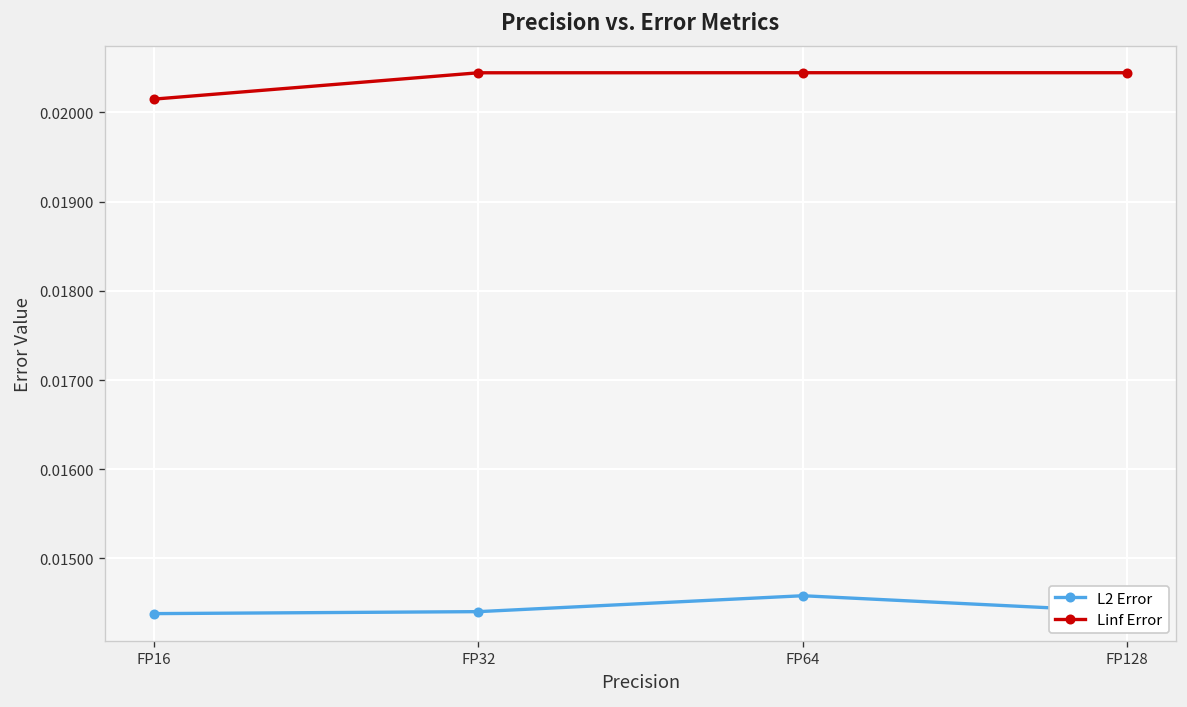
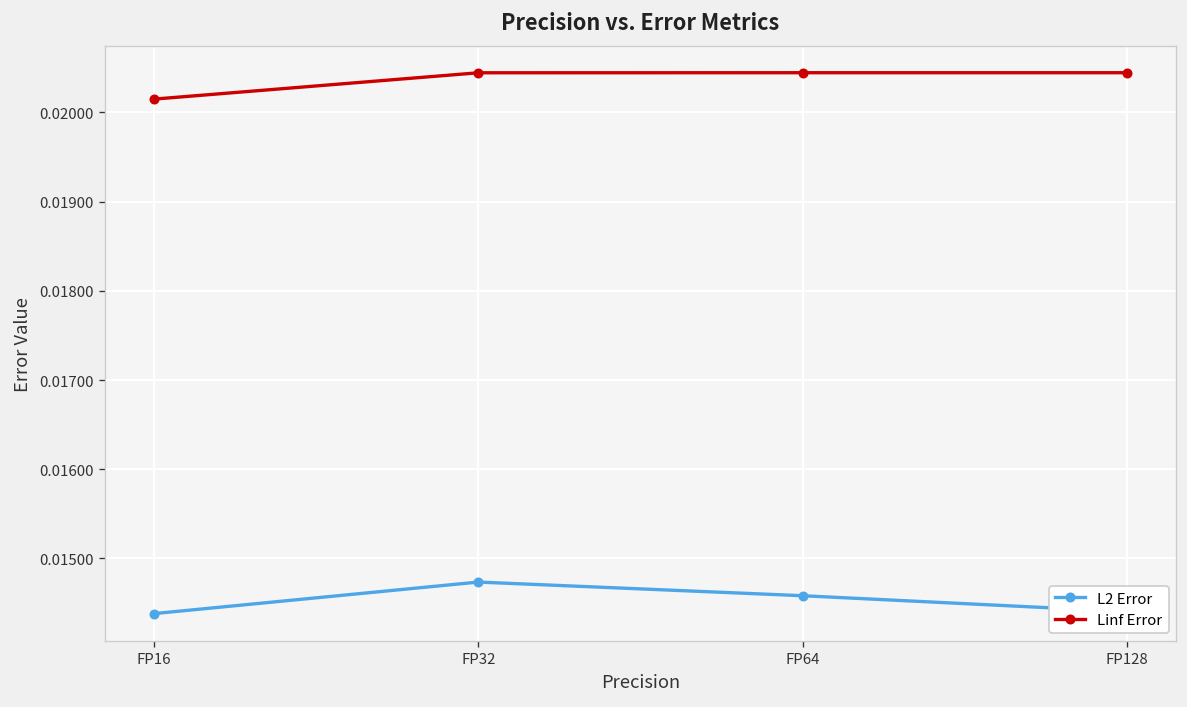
L2 Error, FP32: 0.0144 -> 0.0147
